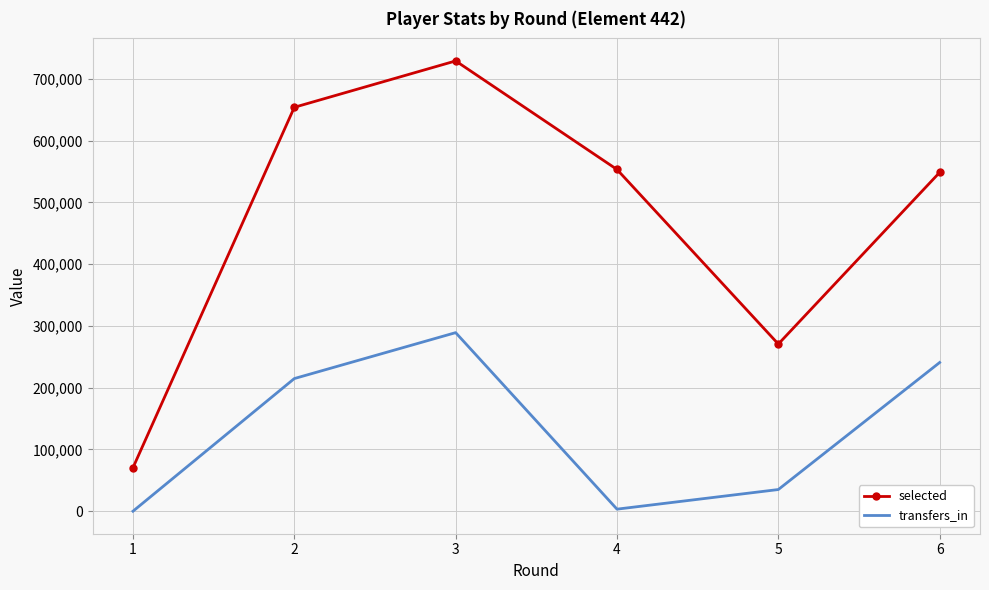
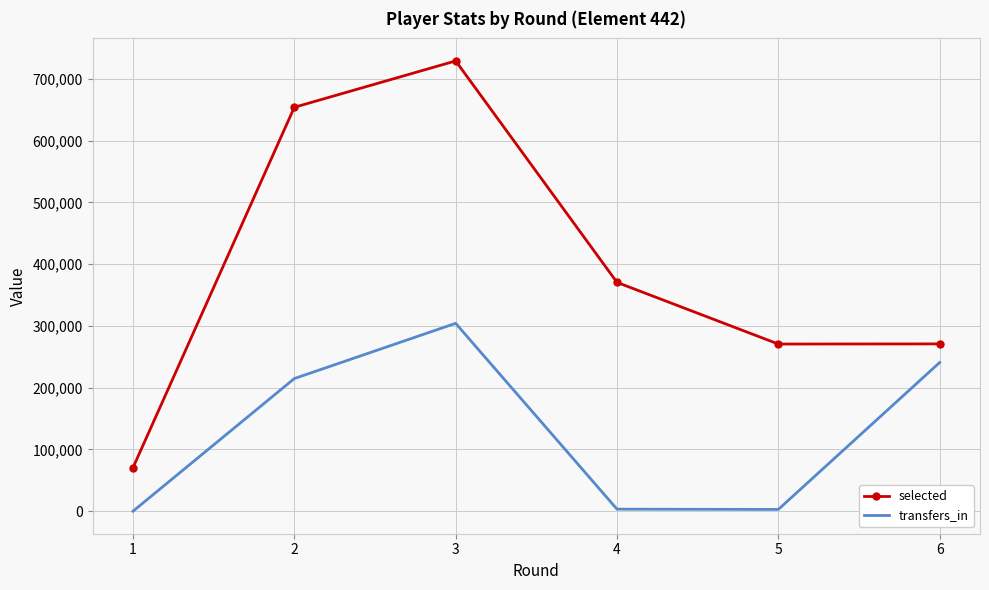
transfers_in, 3: 290,000 -> 300,000
selected, 4: 550,000 -> 370,000
transfers_in, 5: 40,000 -> 0
selected, 6: 550,000 -> 270,000
